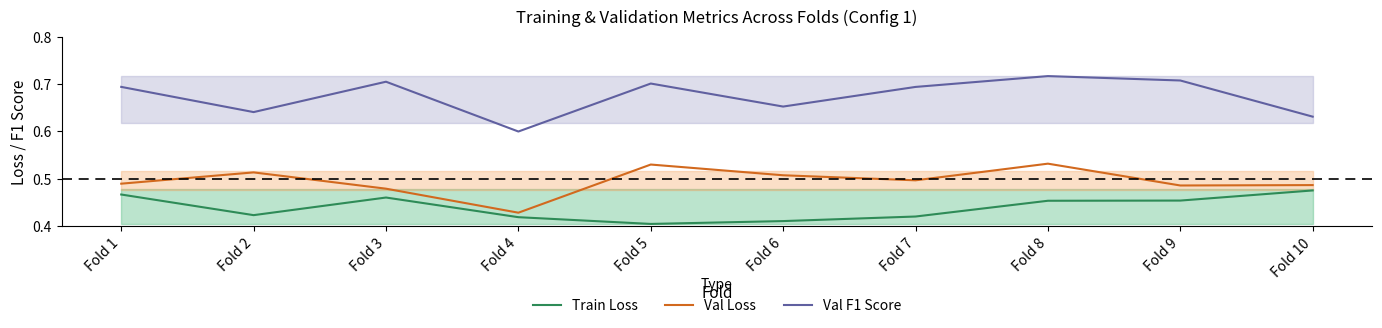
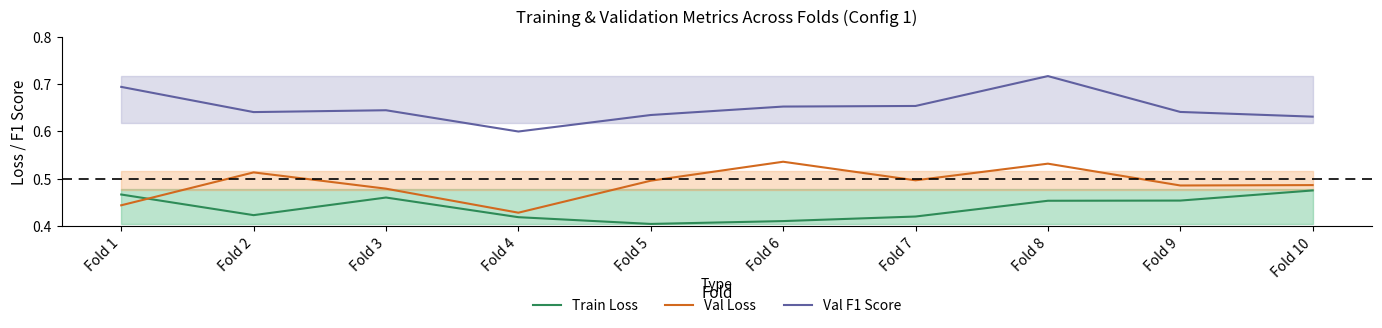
Val Loss, Fold 1: 0.49 -> 0.44
Val F1 Score, Fold 3: 0.70 -> 0.64
Val Loss, Fold 5: 0.53 -> 0.50
Val F1 Score, Fold 5: 0.70 -> 0.63
Val Loss, Fold 6: 0.51 -> 0.54
Val F1 Score, Fold 7: 0.69 -> 0.65
Val F1 Score, Fold 9: 0.71 -> 0.64
